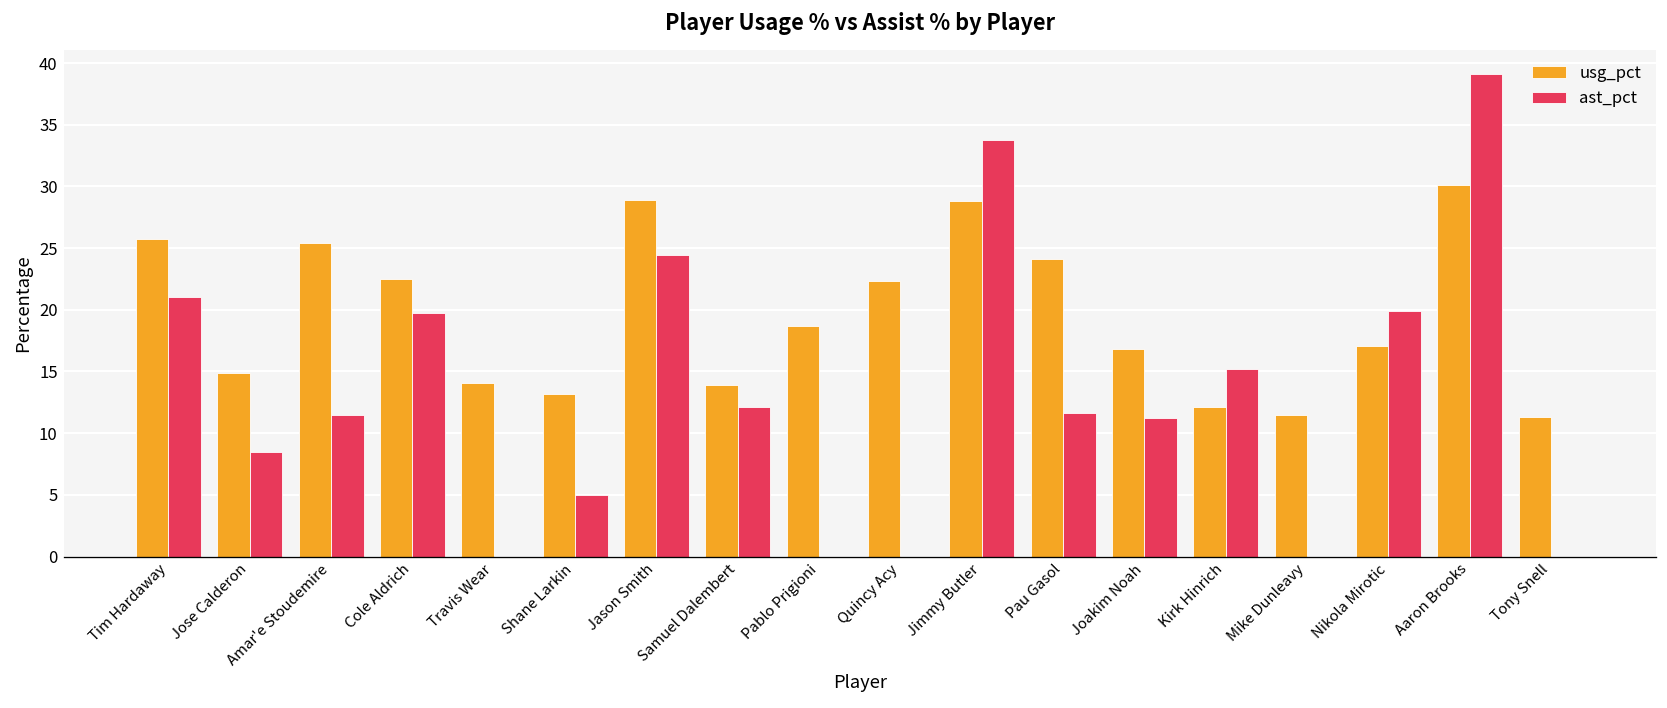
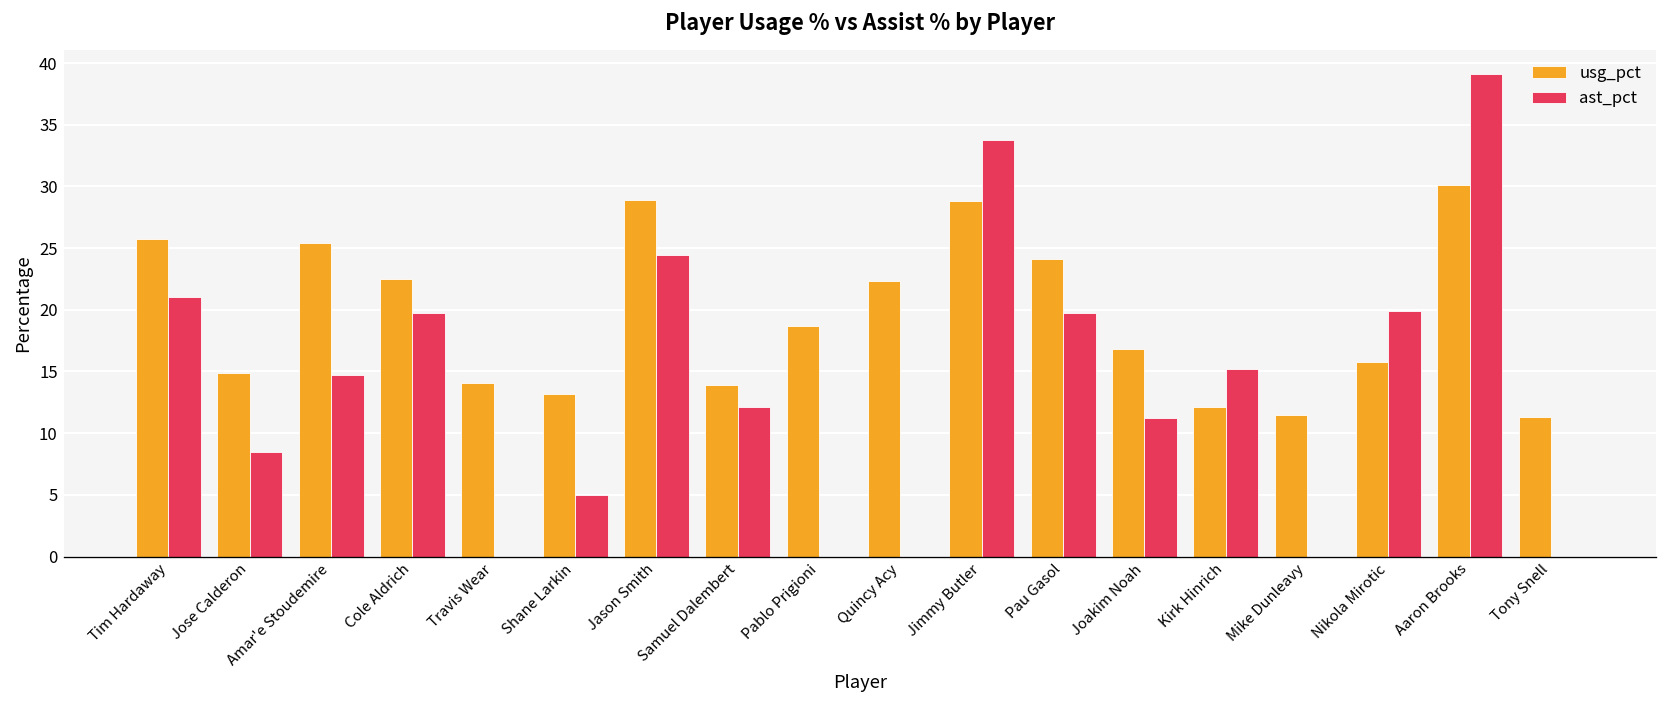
ast_pct, Amar'e Stoudemire: 11.5 -> 14.7
ast_pct, Pau Gasol: 11.6 -> 19.7
usg_pct, Nikola Mirotic: 17.1 -> 15.8
